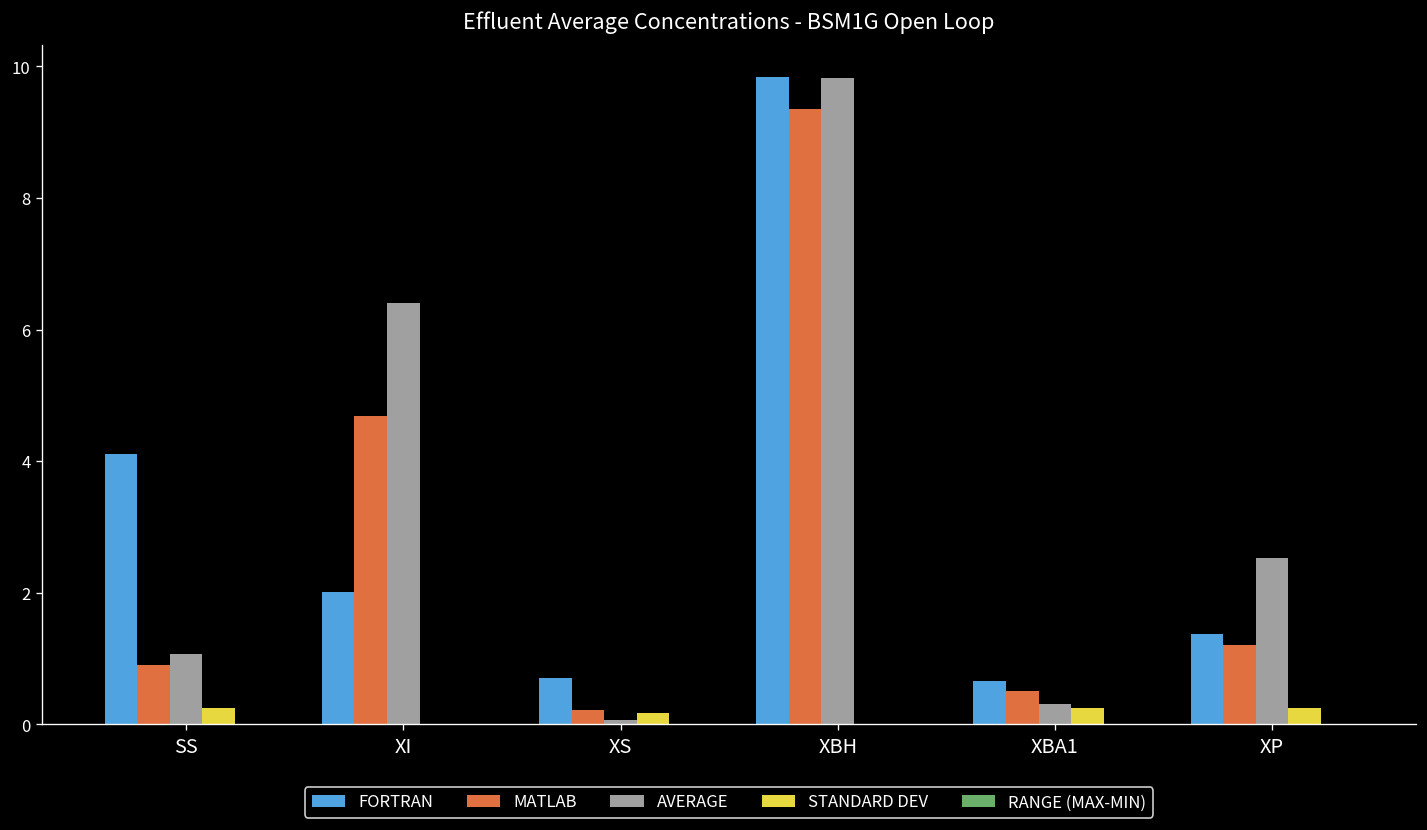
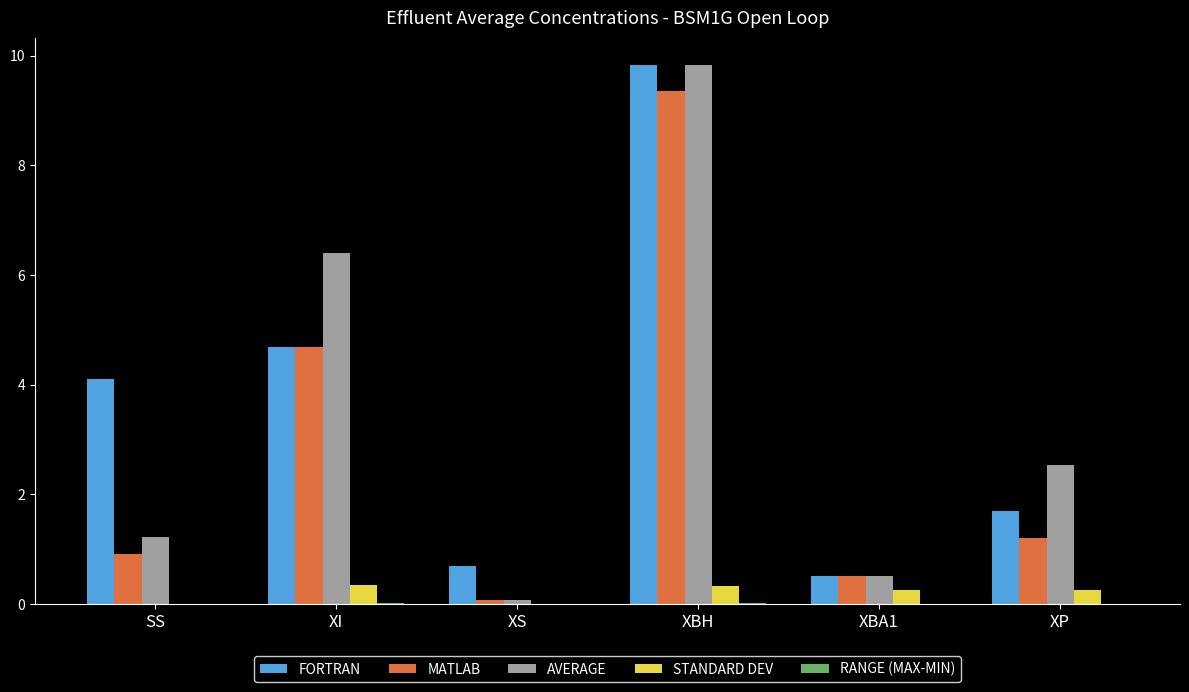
AVERAGE, SS: 1.1 -> 1.2
STANDARD DEV, SS: 0.3 -> 0.0
FORTRAN, XI: 2.0 -> 4.7
STANDARD DEV, XI: 0.0 -> 0.3
MATLAB, XS: 0.2 -> 0.1
STANDARD DEV, XS: 0.2 -> 0.0
STANDARD DEV, XBH: 0.0 -> 0.3
FORTRAN, XBA1: 0.7 -> 0.5
AVERAGE, XBA1: 0.3 -> 0.5
FORTRAN, XP: 1.4 -> 1.7
